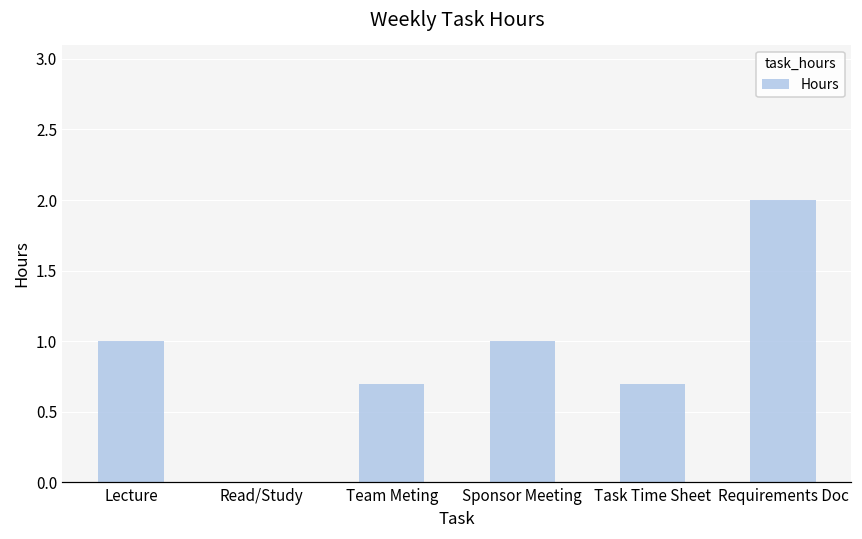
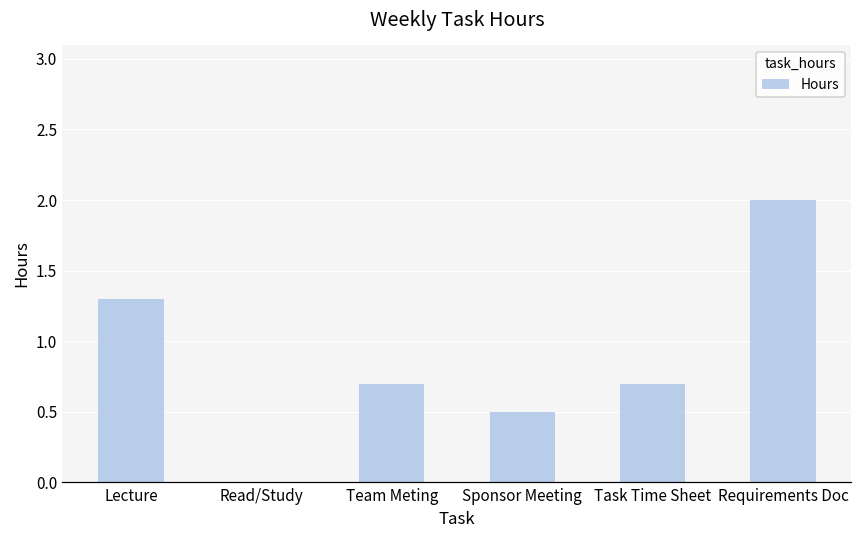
Lecture: 1.0 -> 1.3
Sponsor Meeting: 1.0 -> 0.5
